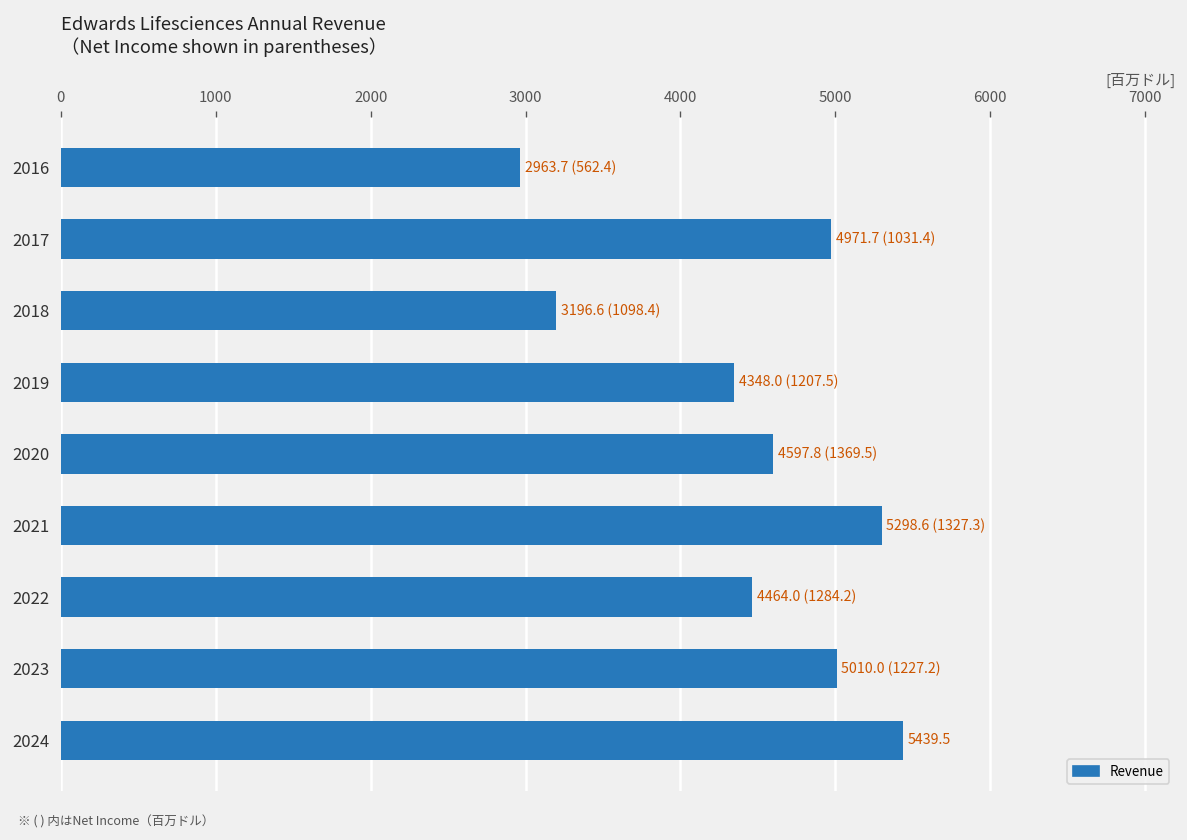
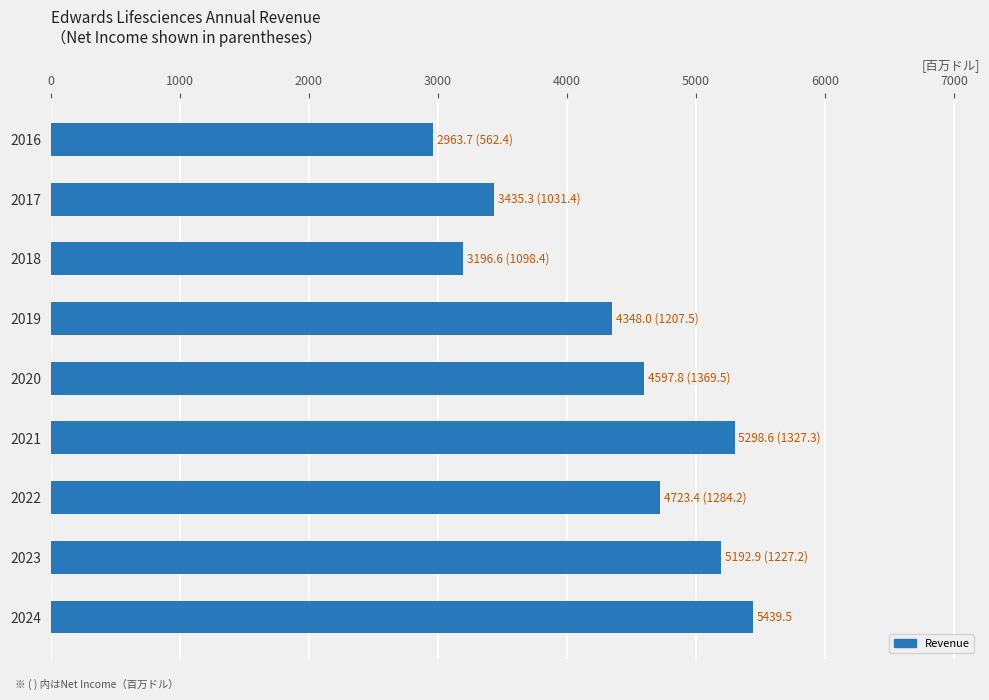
2017: 4971.7 -> 3435.3
2022: 4464.0 -> 4723.4
2023: 5010.0 -> 5192.9
